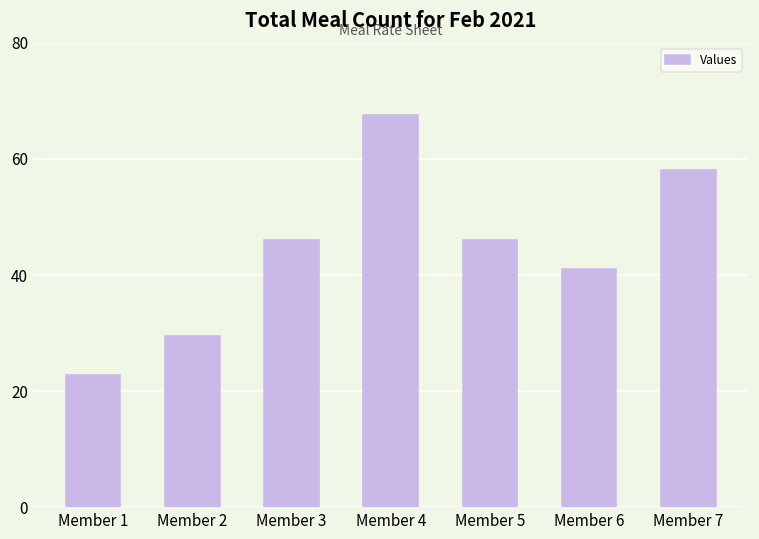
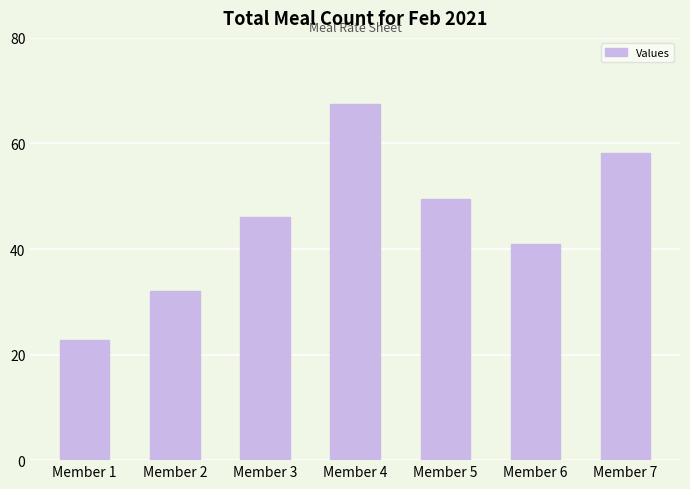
Member 2: 30 -> 32
Member 5: 46 -> 50
